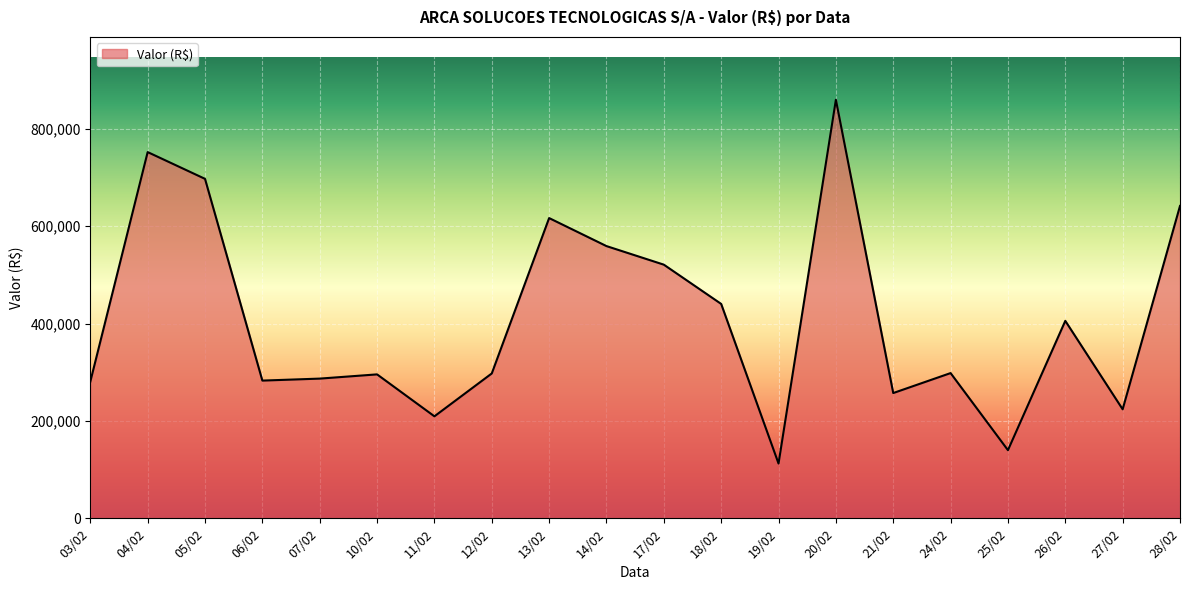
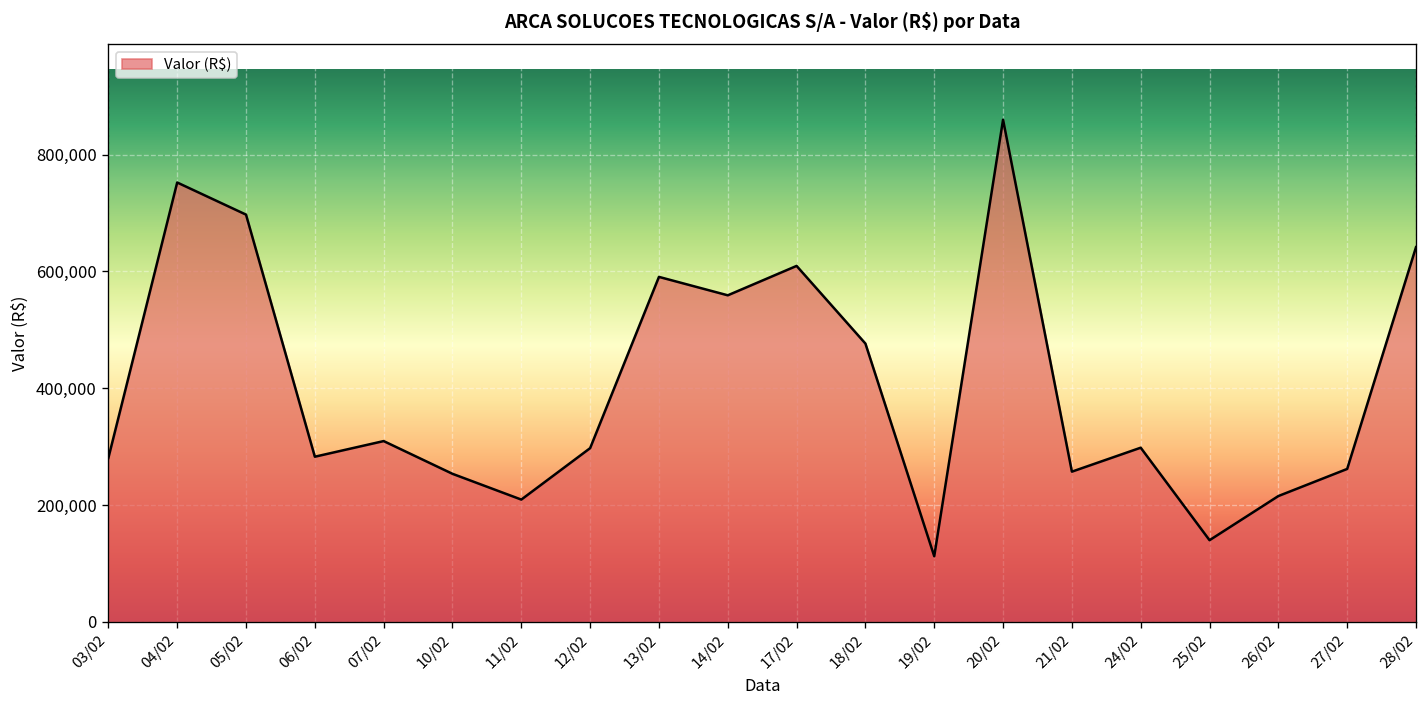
07/02: 290,000 -> 310,000
10/02: 300,000 -> 250,000
13/02: 620,000 -> 590,000
17/02: 520,000 -> 610,000
18/02: 440,000 -> 480,000
26/02: 410,000 -> 220,000
27/02: 220,000 -> 260,000
